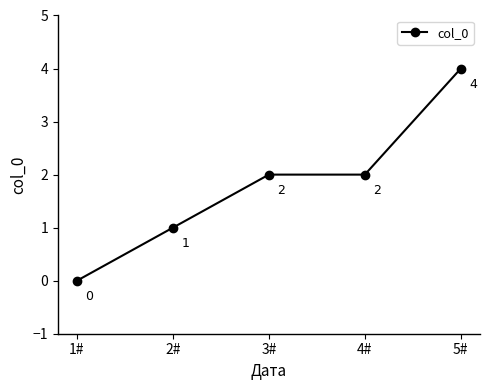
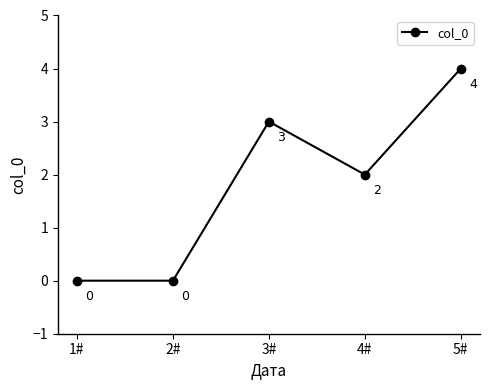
2#: 1 -> 0
3#: 2 -> 3
